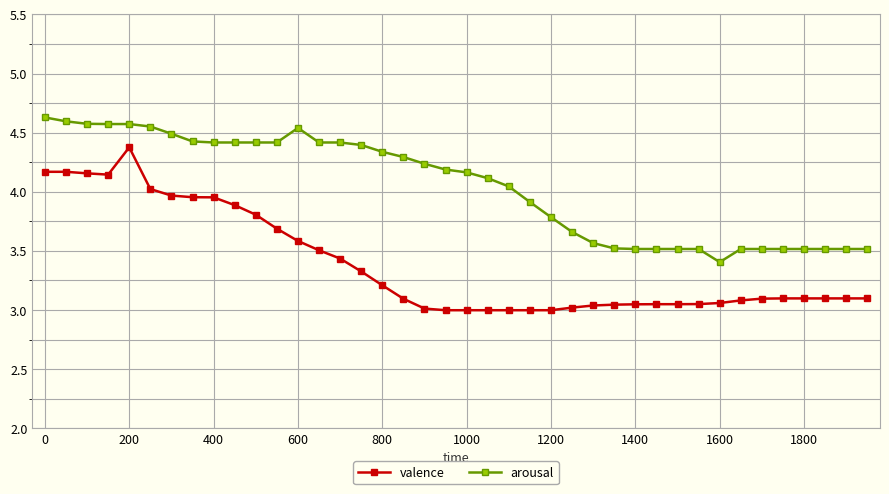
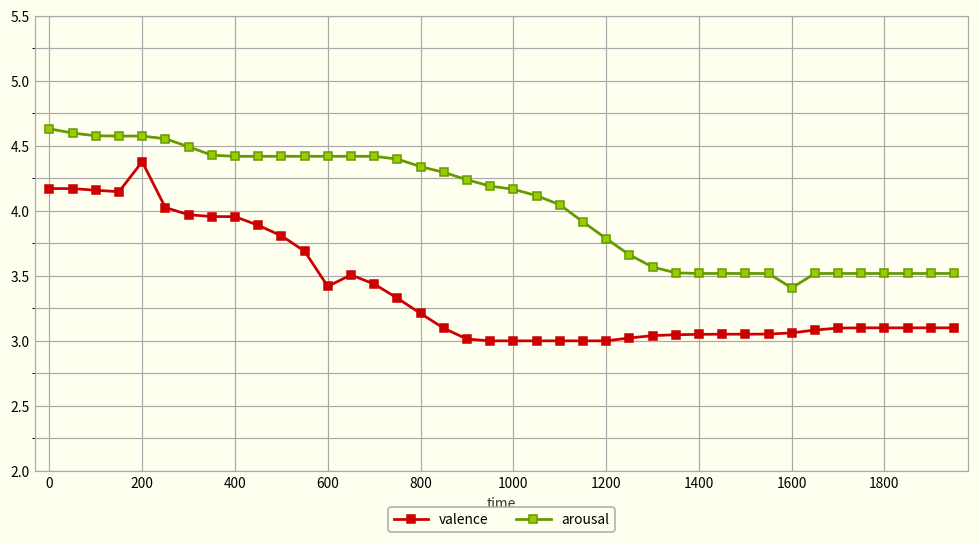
valence, 600: 3.58 -> 3.42
arousal, 600: 4.54 -> 4.42
